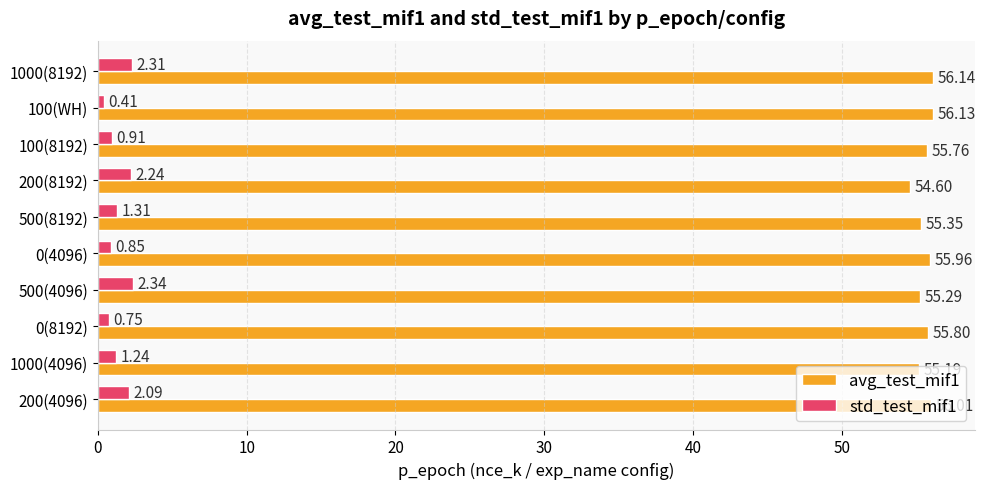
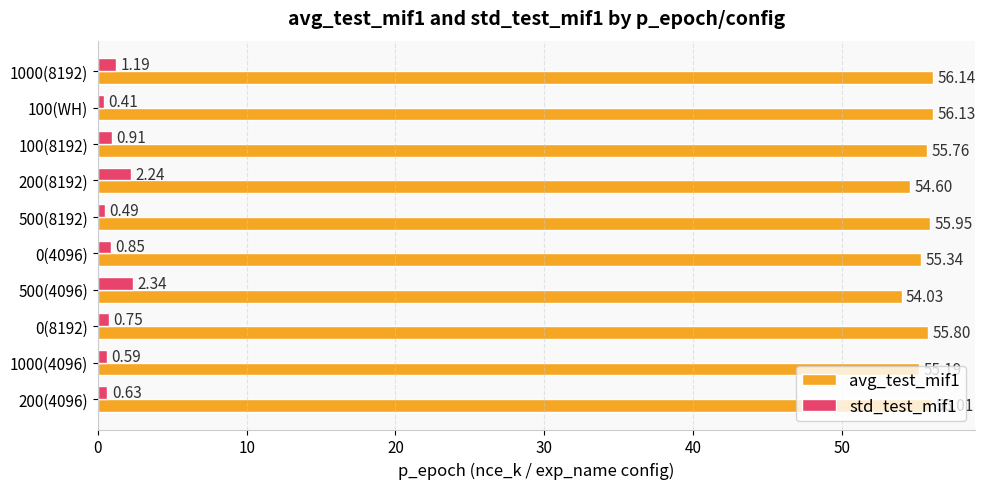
std_test_mif1, 1000(8192): 2.31 -> 1.19
std_test_mif1, 500(8192): 1.31 -> 0.49
avg_test_mif1, 500(8192): 55.35 -> 55.95
avg_test_mif1, 0(4096): 55.96 -> 55.34
avg_test_mif1, 500(4096): 55.29 -> 54.03
std_test_mif1, 1000(4096): 1.24 -> 0.59
std_test_mif1, 200(4096): 2.09 -> 0.63
